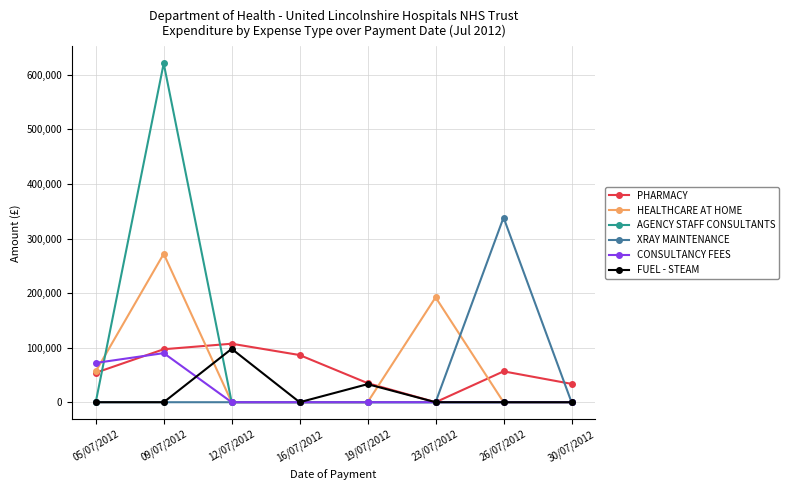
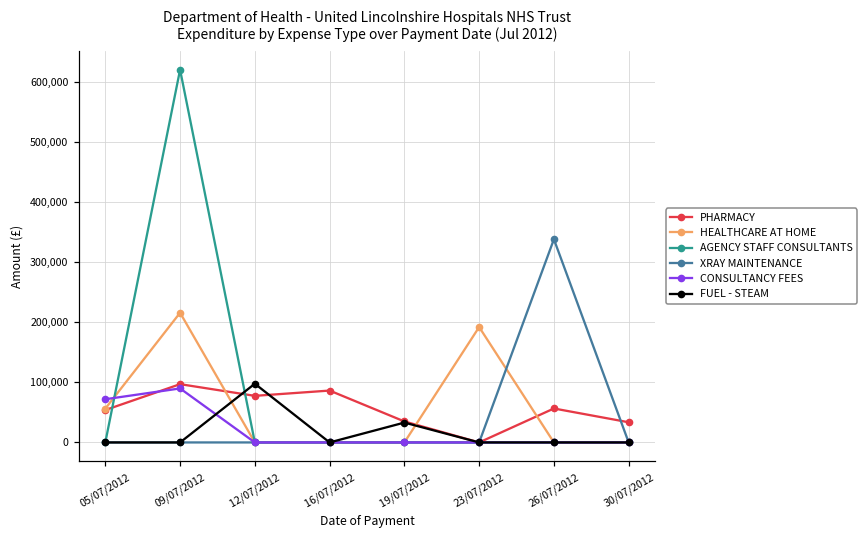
HEALTHCARE AT HOME, 09/07/2012: 270,000 -> 220,000
PHARMACY, 12/07/2012: 110,000 -> 80,000
